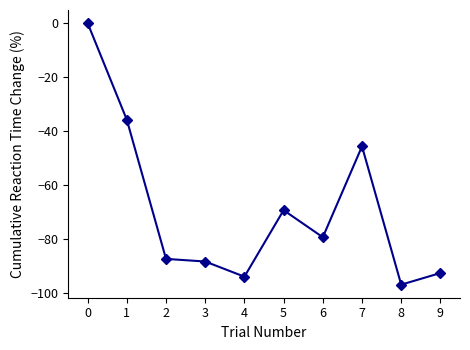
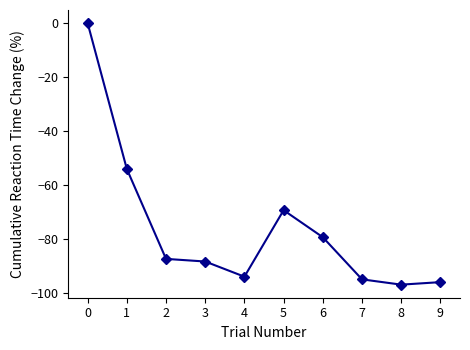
1: -36 -> -54
7: -46 -> -95
9: -93 -> -96
